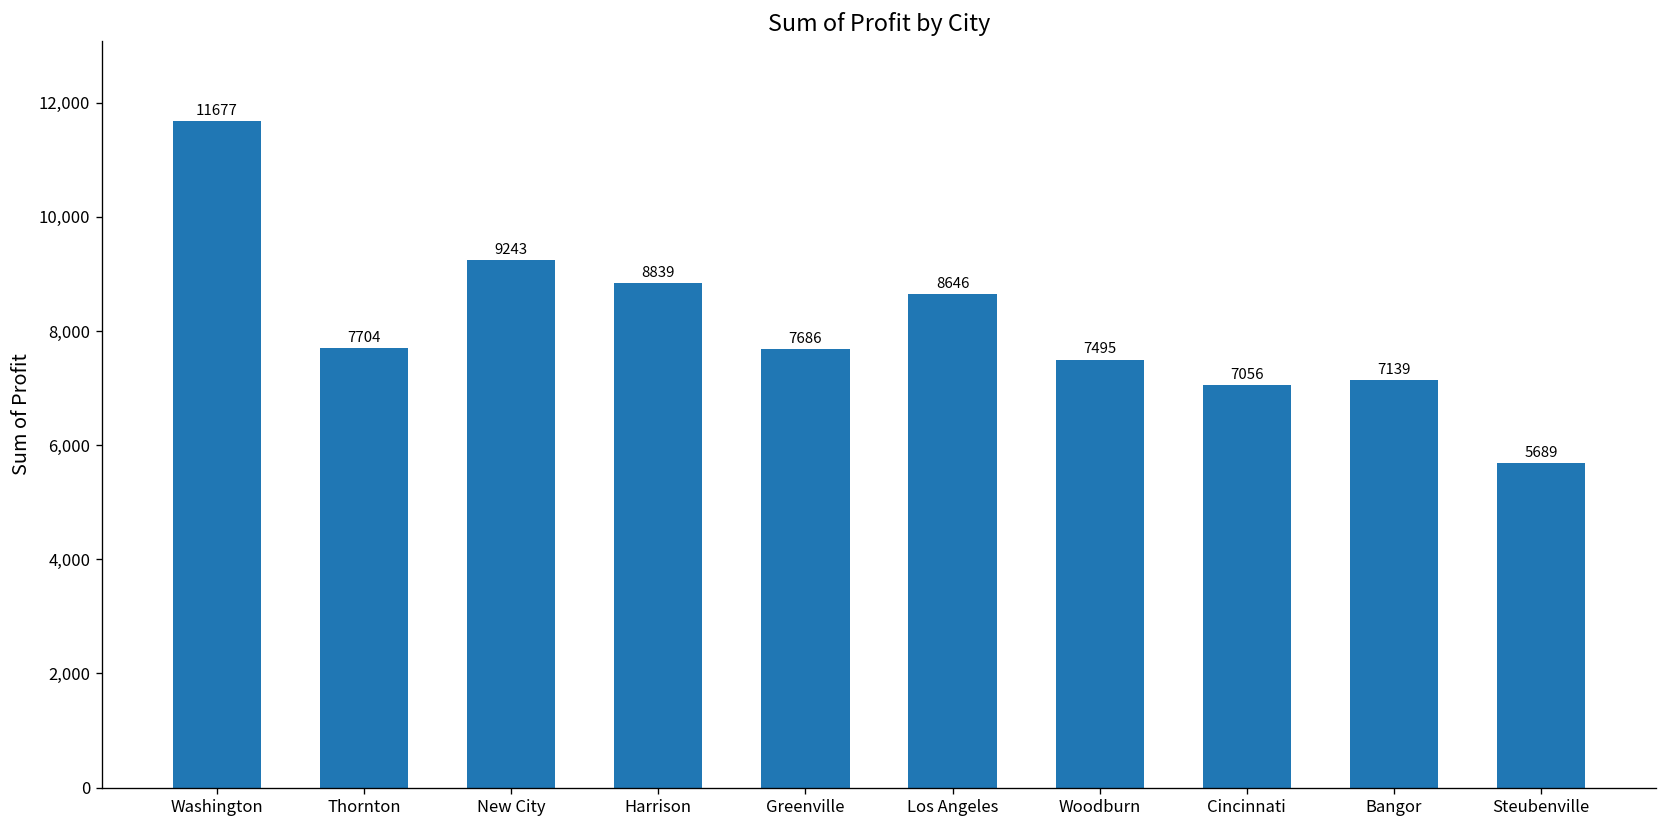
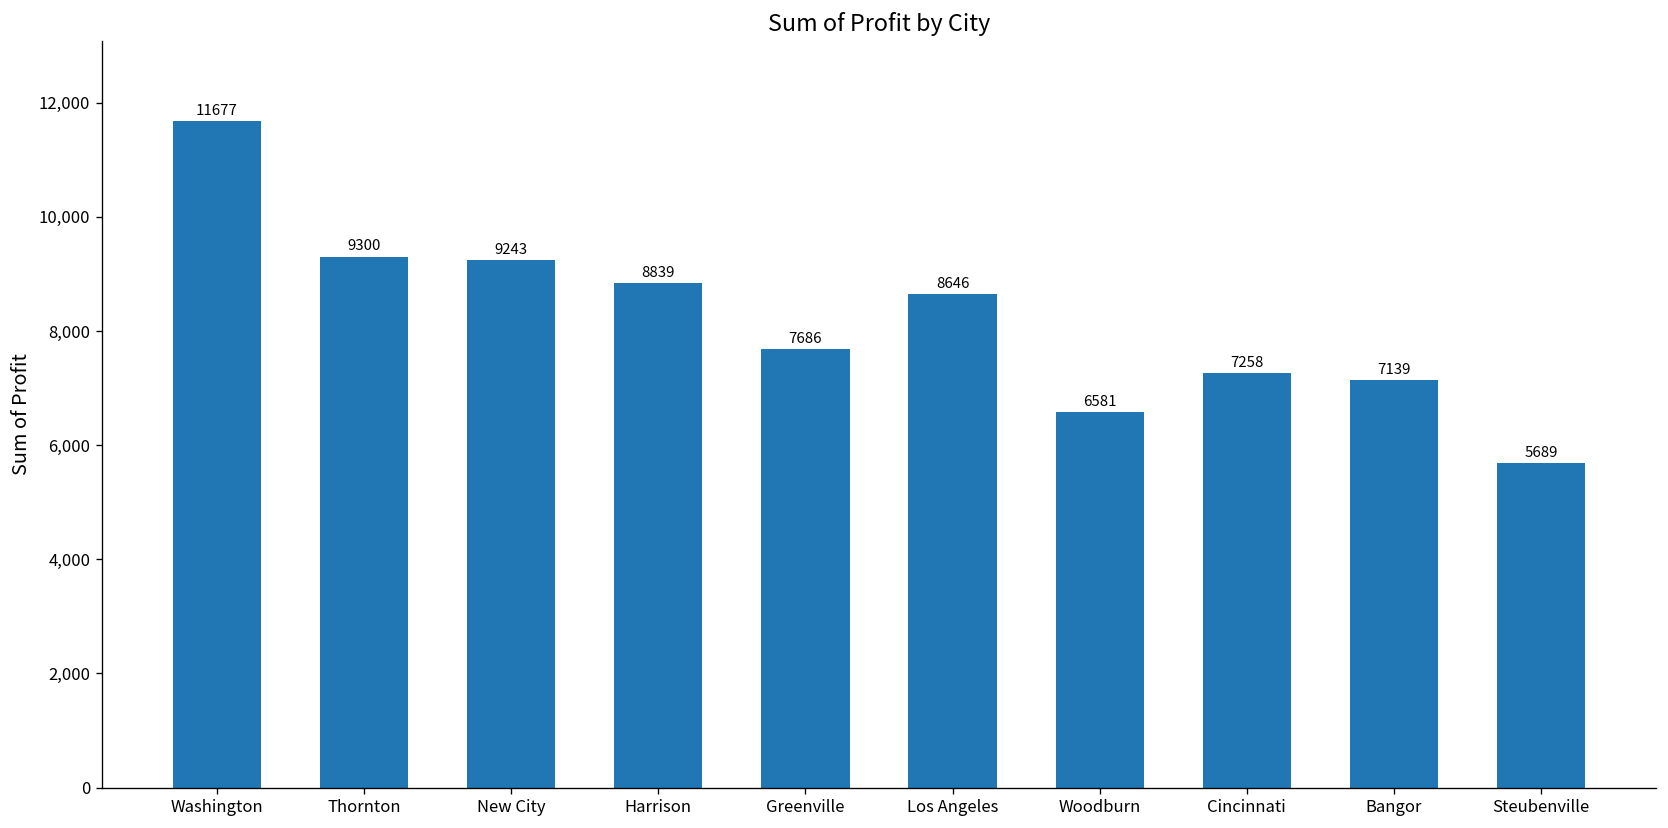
Thornton: 7704 -> 9300
Woodburn: 7495 -> 6581
Cincinnati: 7056 -> 7258
